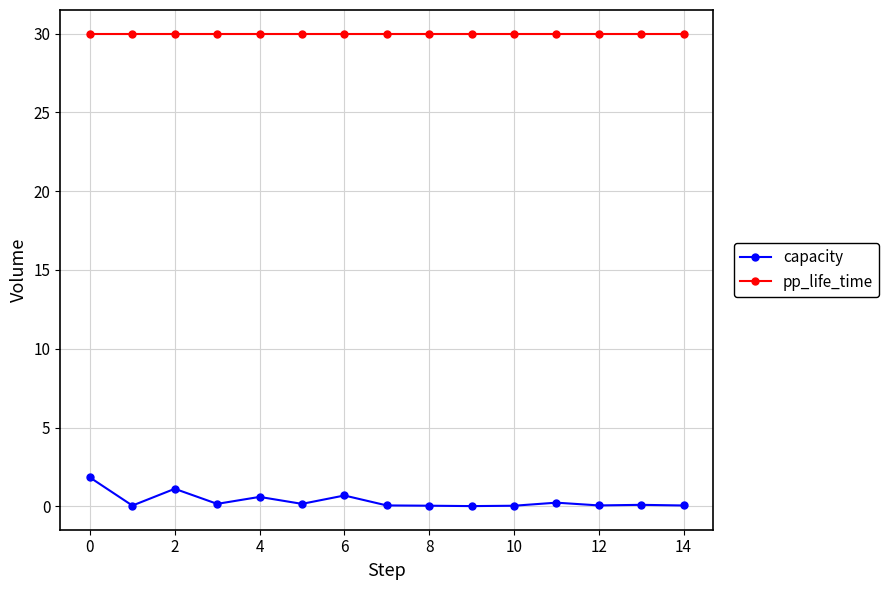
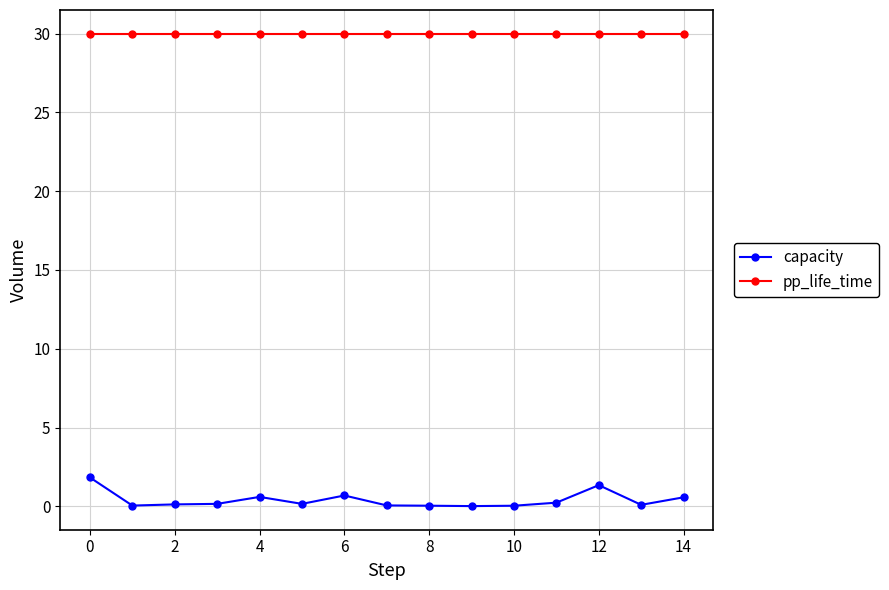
capacity, 2: 1.1 -> 0.1
capacity, 12: 0.1 -> 1.3
capacity, 14: 0.1 -> 0.6
